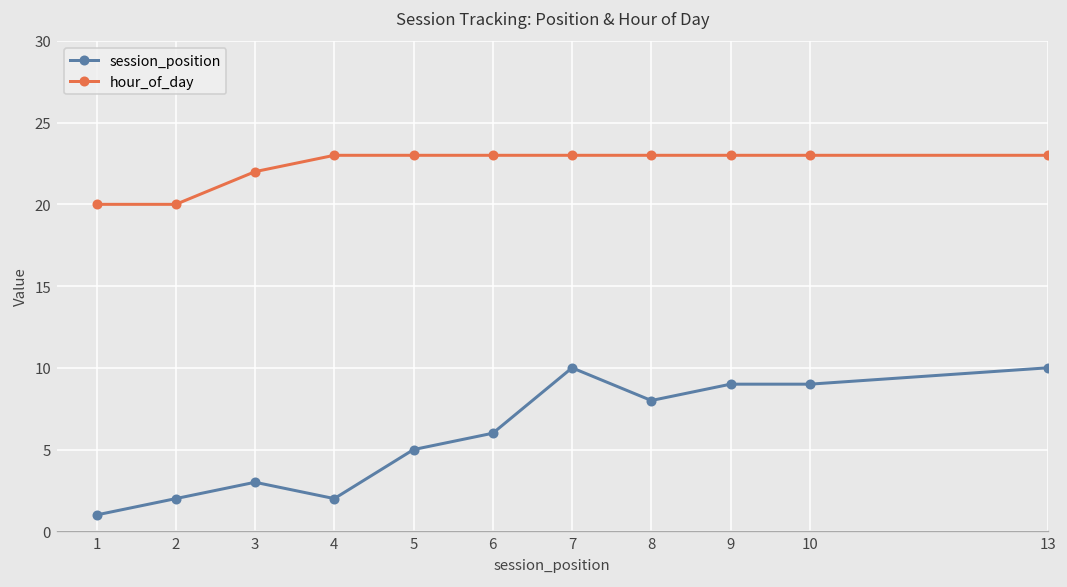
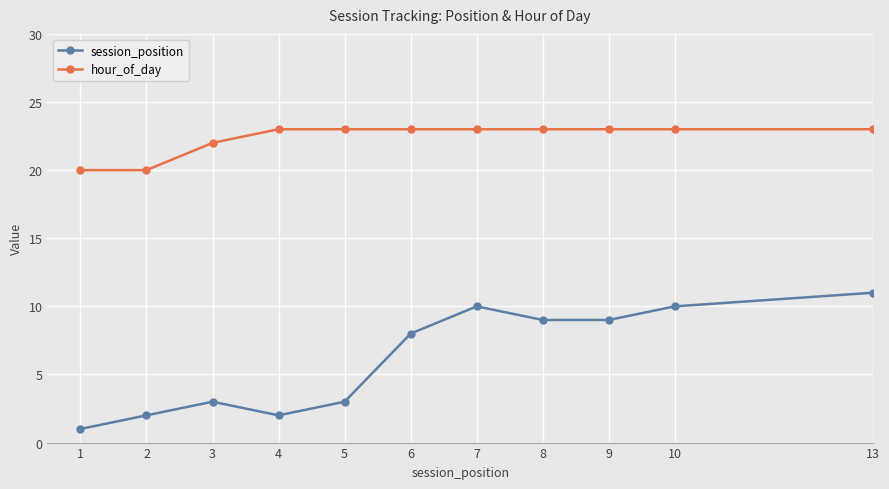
session_position, 5: 5 -> 3
session_position, 6: 6 -> 8
session_position, 8: 8 -> 9
session_position, 10: 9 -> 10
session_position, 13: 10 -> 11
